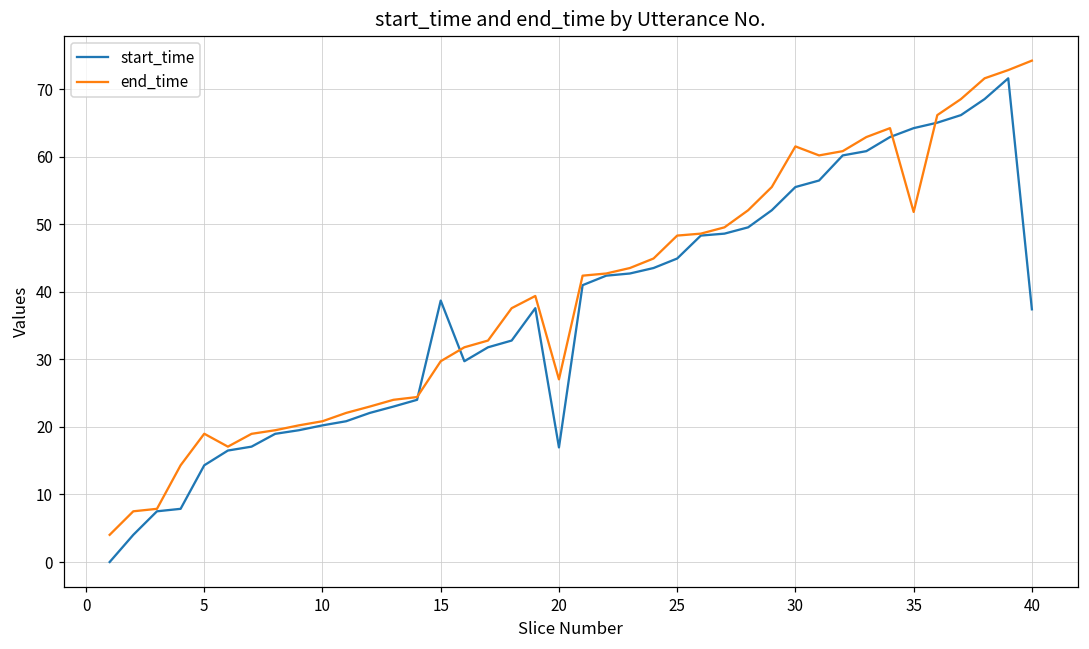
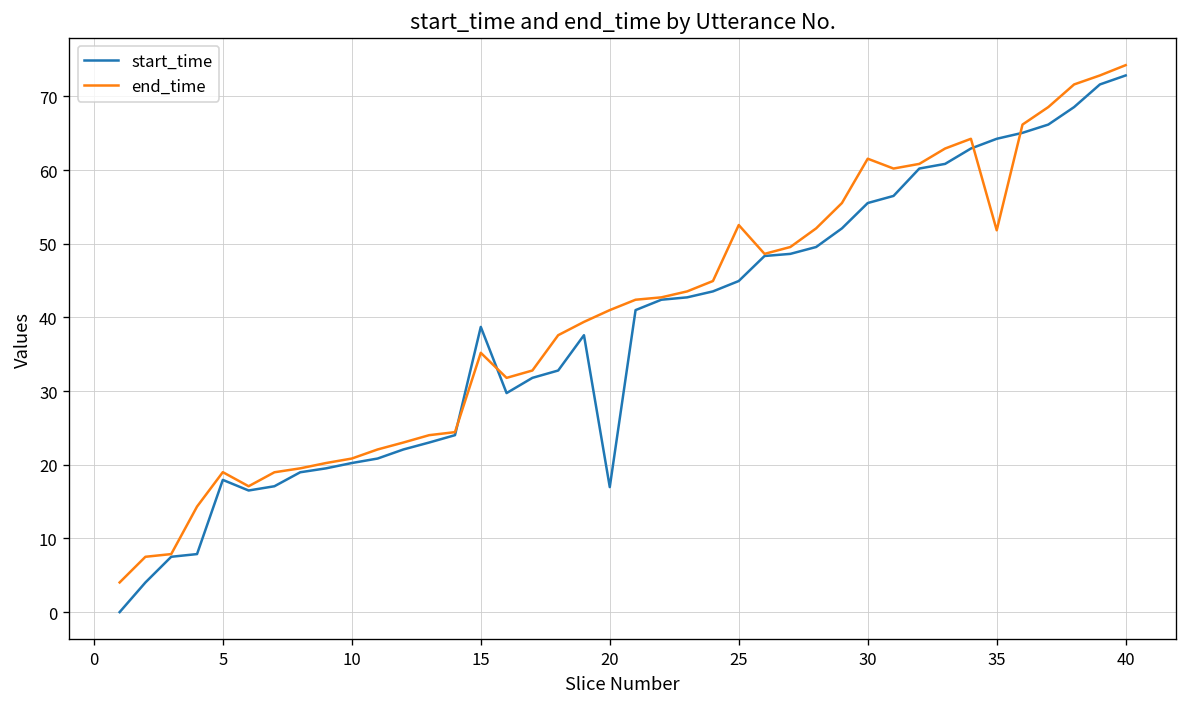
start_time, 5: 14 -> 18
end_time, 15: 30 -> 35
end_time, 20: 27 -> 41
end_time, 25: 48 -> 53
start_time, 40: 37 -> 73
